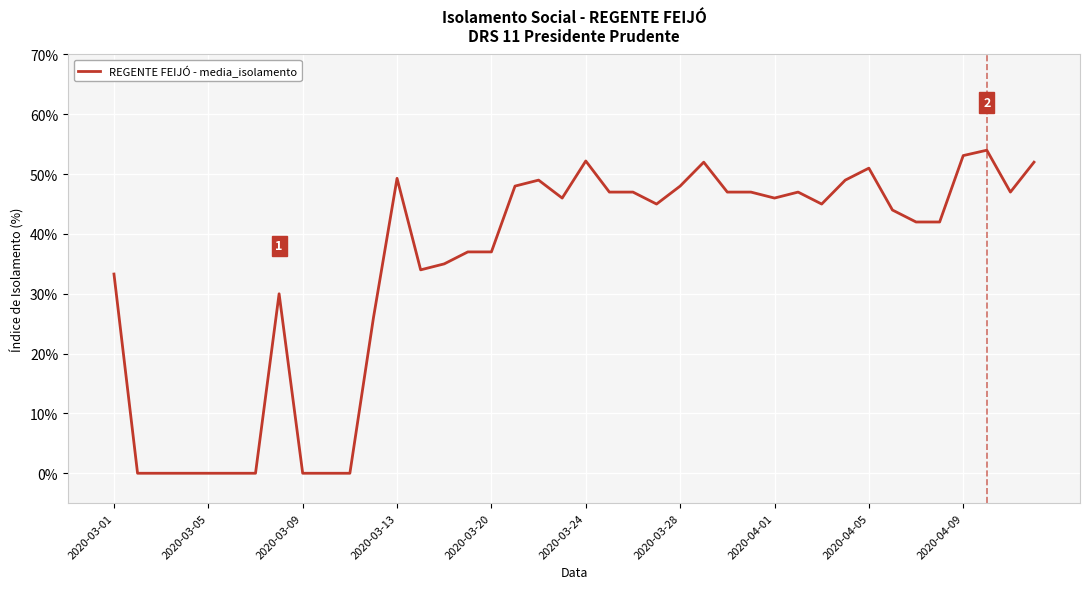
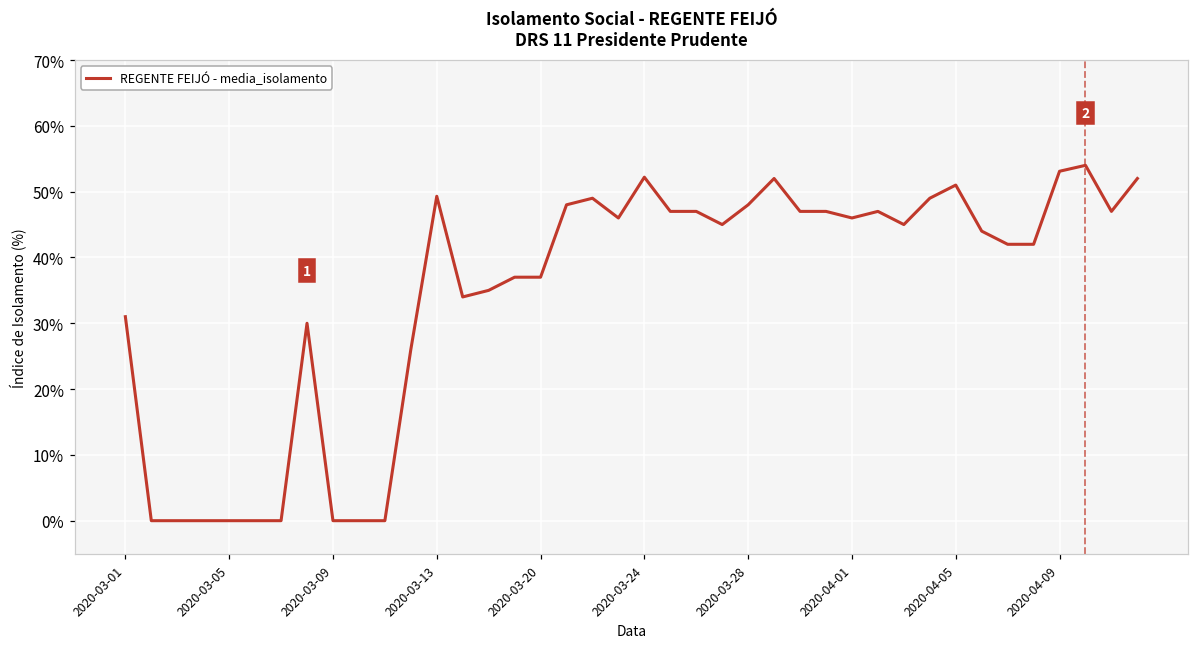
2020-03-01: 33% -> 31%
